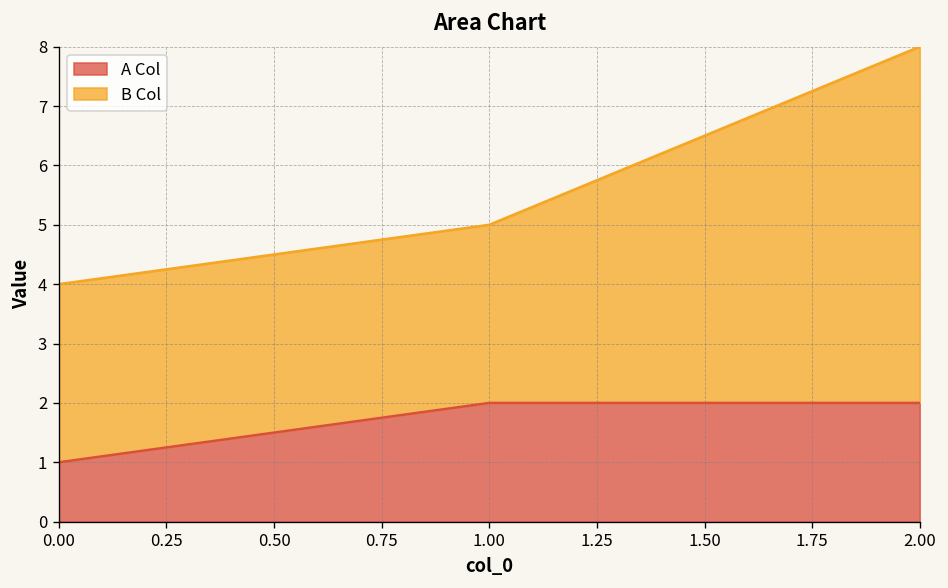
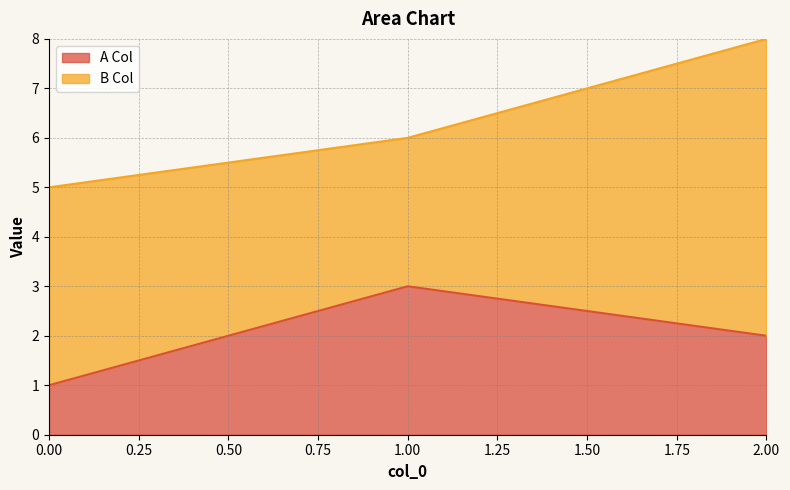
B Col, 0.00: 3 -> 4
A Col, 1.00: 2 -> 3
